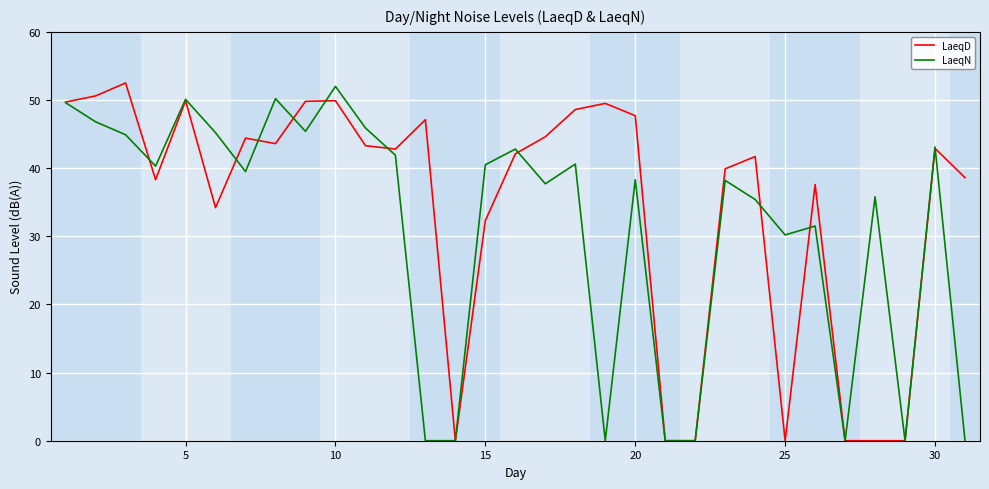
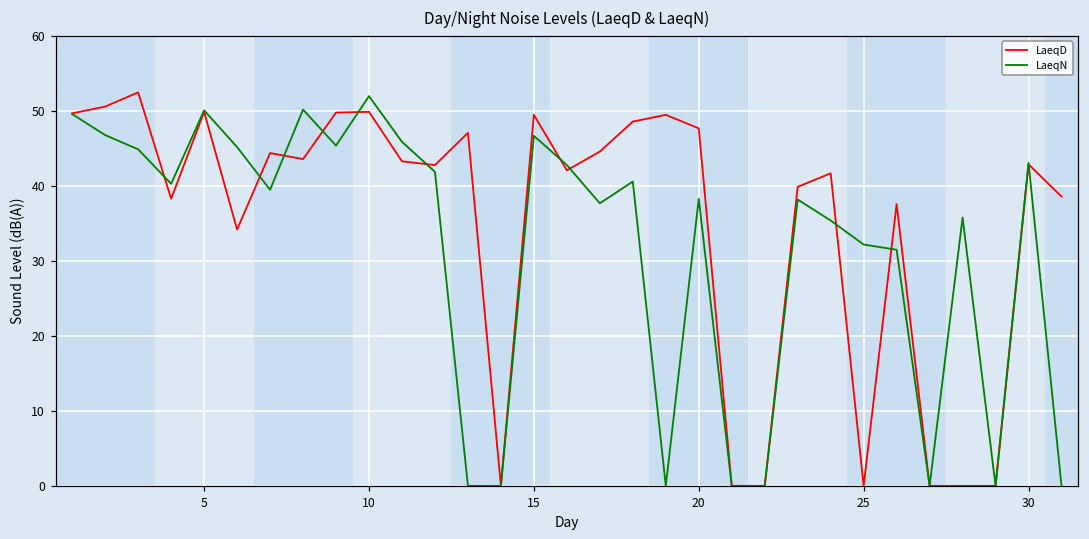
LaeqD, 15: 32 -> 50
LaeqN, 15: 41 -> 47
LaeqN, 25: 30 -> 32
